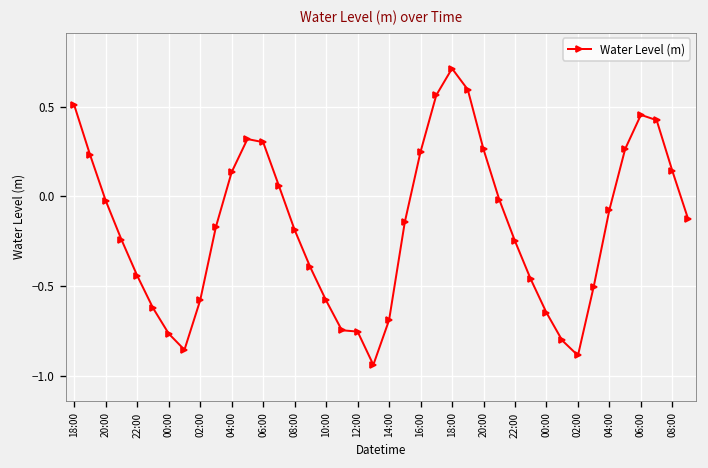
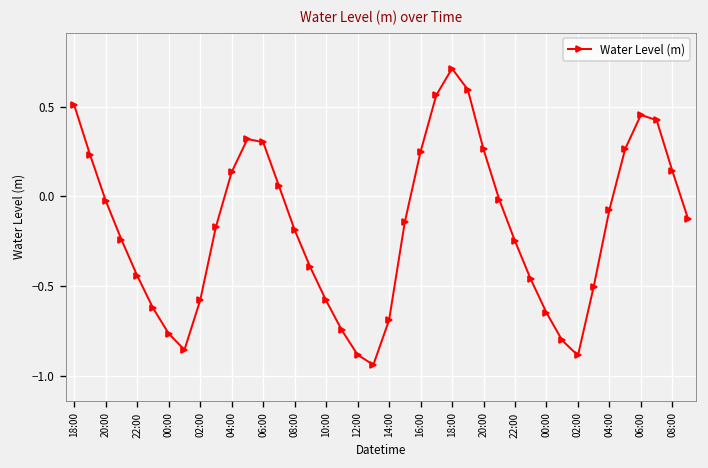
12:00: -0.75 -> -0.88
